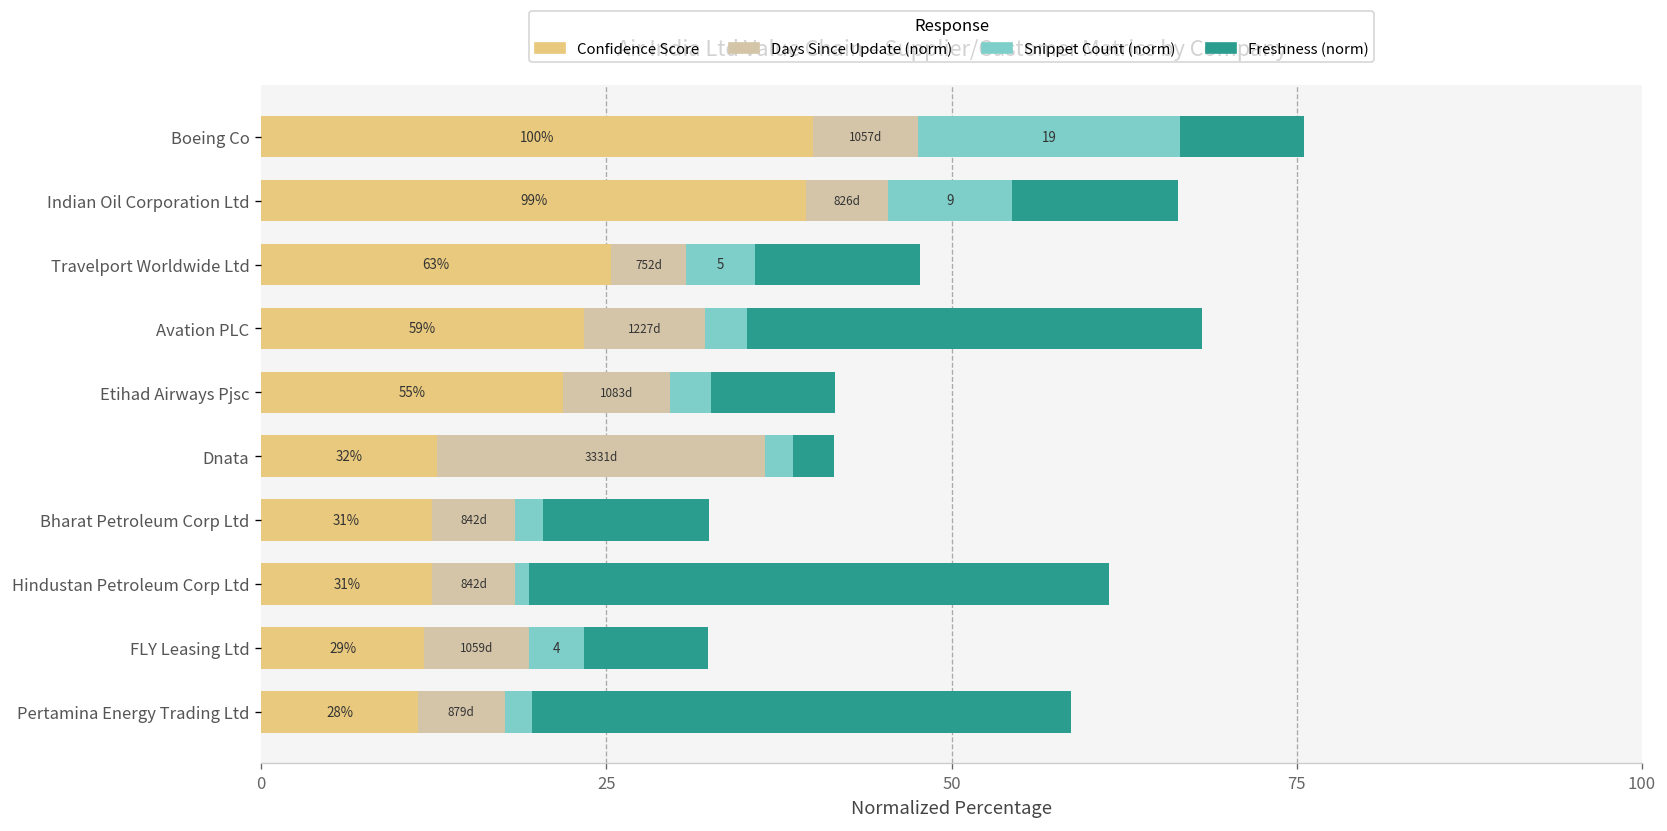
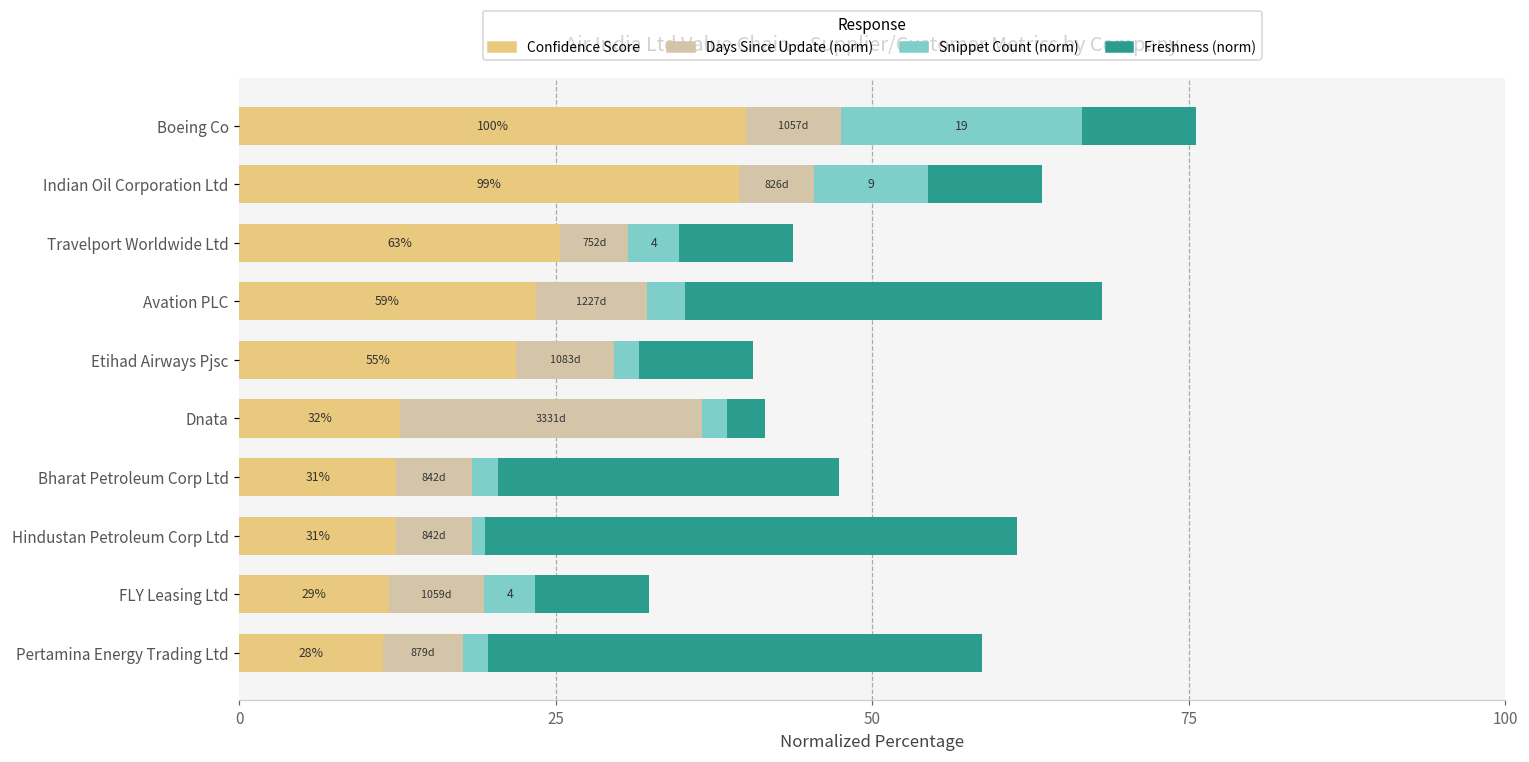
Freshness (norm), Indian Oil Corporation Ltd: 12.0 -> 9.0
Snippet Count (norm), Travelport Worldwide Ltd: 5 -> 4
Freshness (norm), Travelport Worldwide Ltd: 12.0 -> 9.0
Snippet Count (norm), Etihad Airways Pjsc: 3 -> 2
Freshness (norm), Bharat Petroleum Corp Ltd: 12.0 -> 27.0
